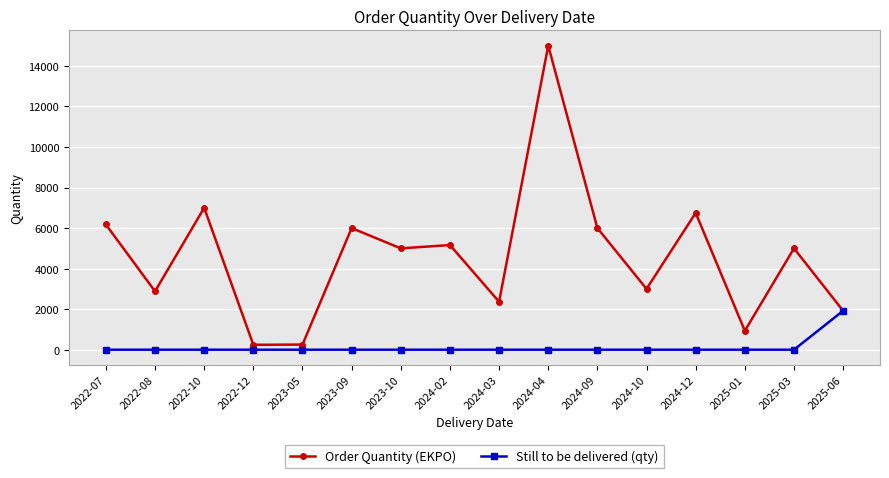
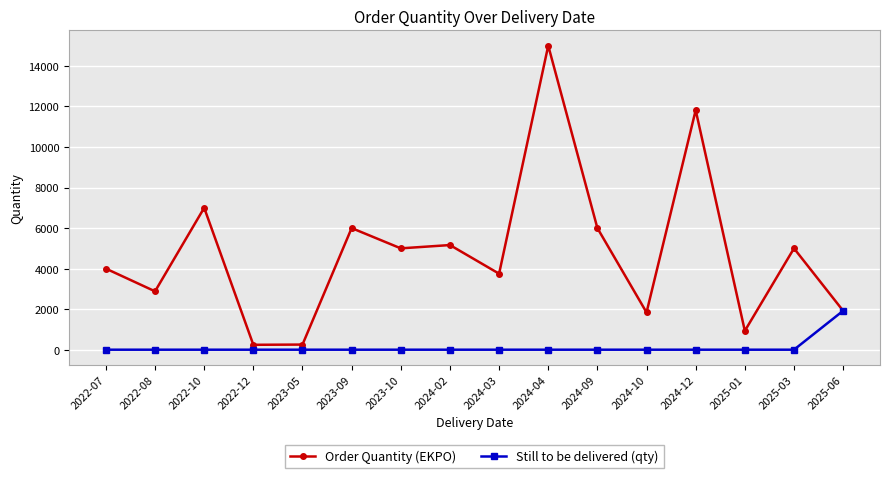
Order Quantity (EKPO), 2022-07: 6200 -> 4000
Order Quantity (EKPO), 2024-03: 2400 -> 3800
Order Quantity (EKPO), 2024-10: 3000 -> 1800
Order Quantity (EKPO), 2024-12: 6800 -> 11800
